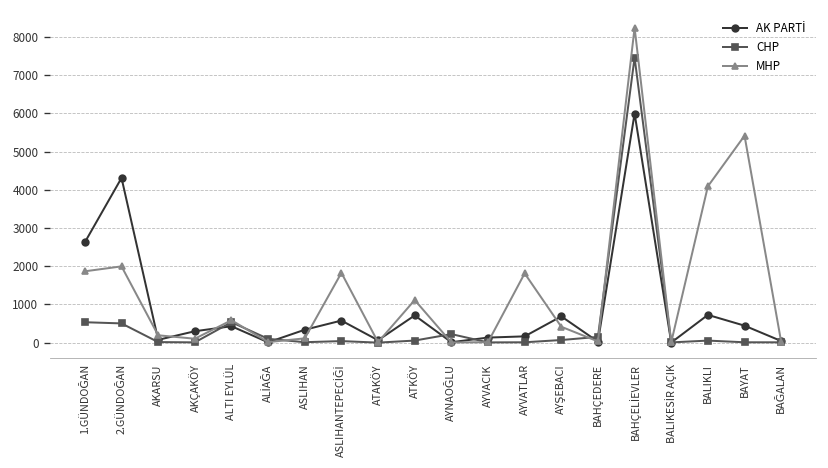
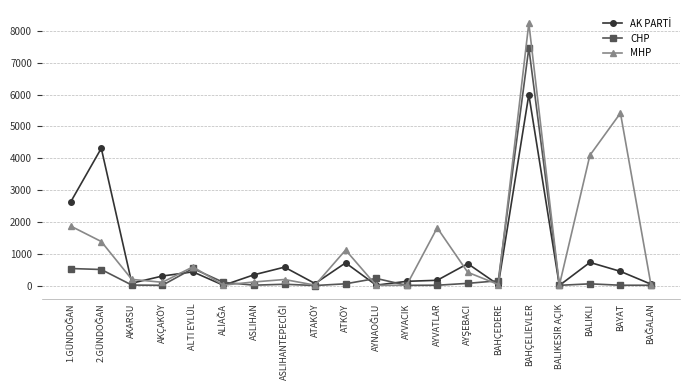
MHP, 2.GÜNDOĞAN: 2000 -> 1400
MHP, ASLIHANTEPECİĞİ: 1800 -> 200
